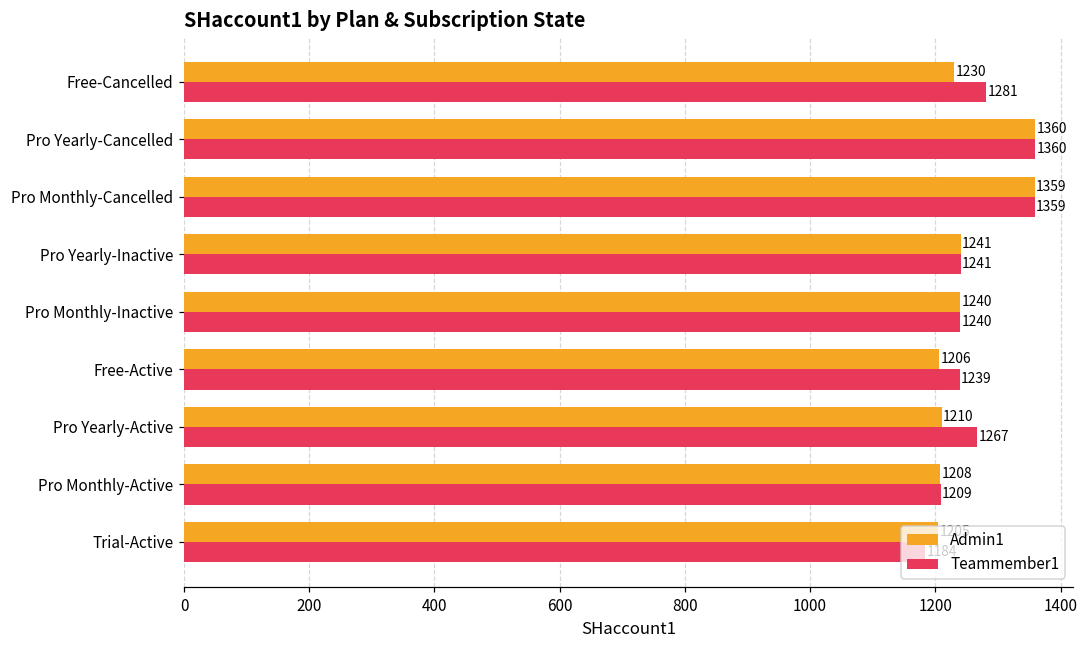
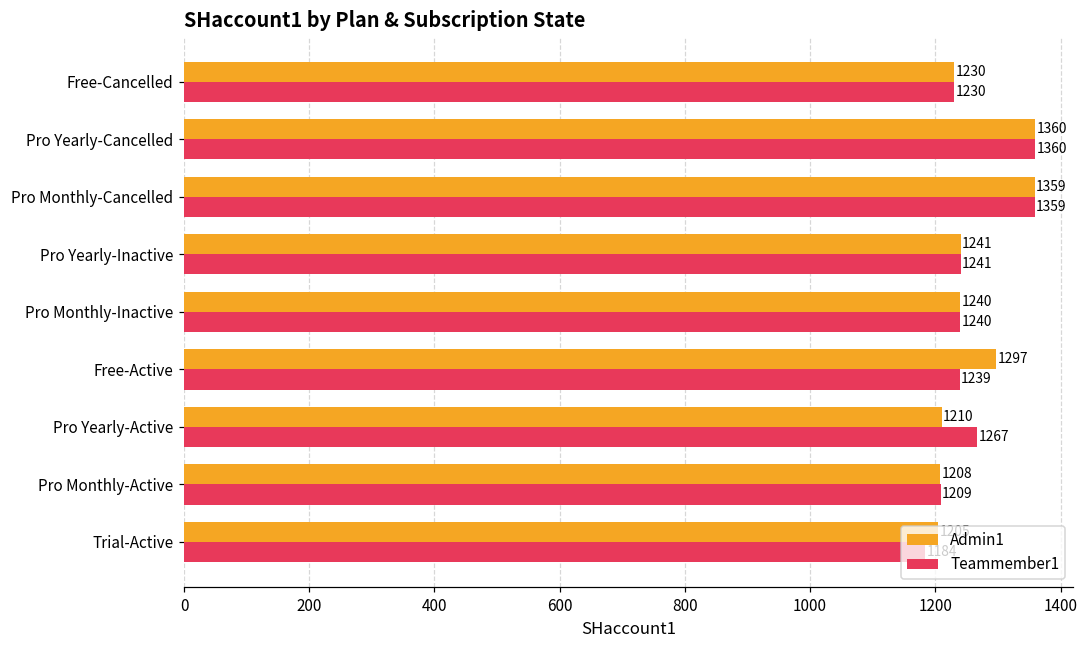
Teammember1, Free-Cancelled: 1281 -> 1230
Admin1, Free-Active: 1206 -> 1297
